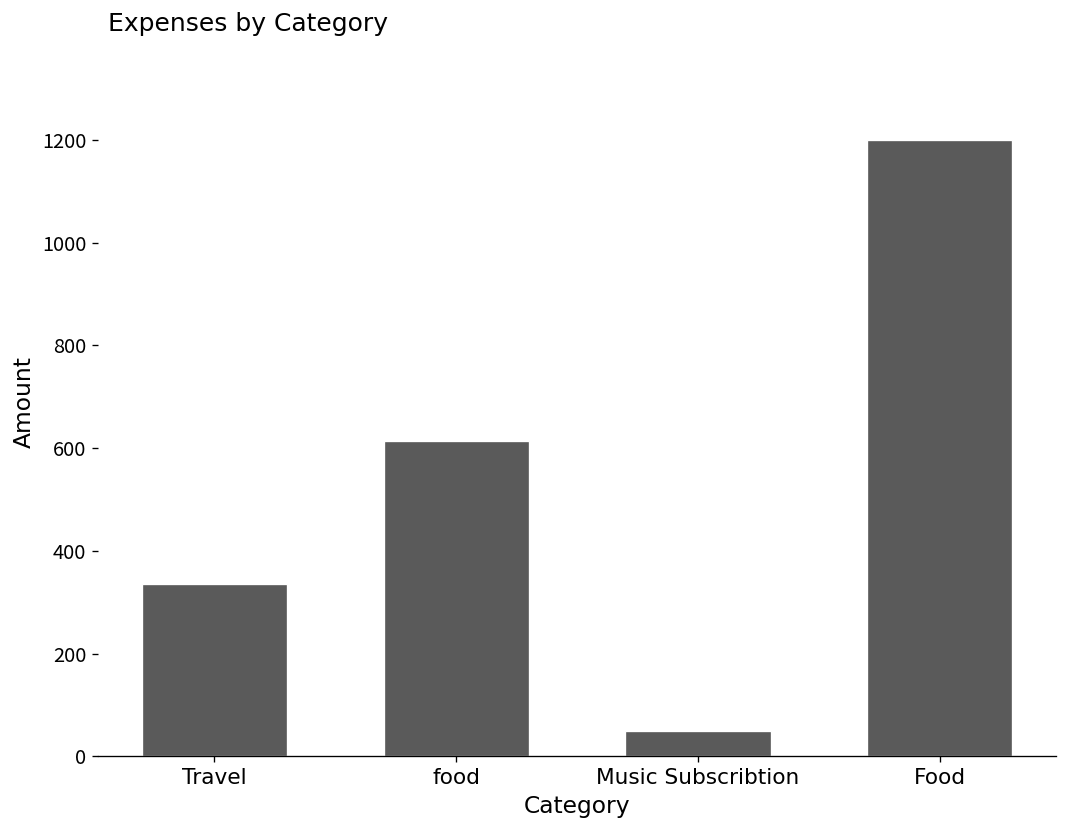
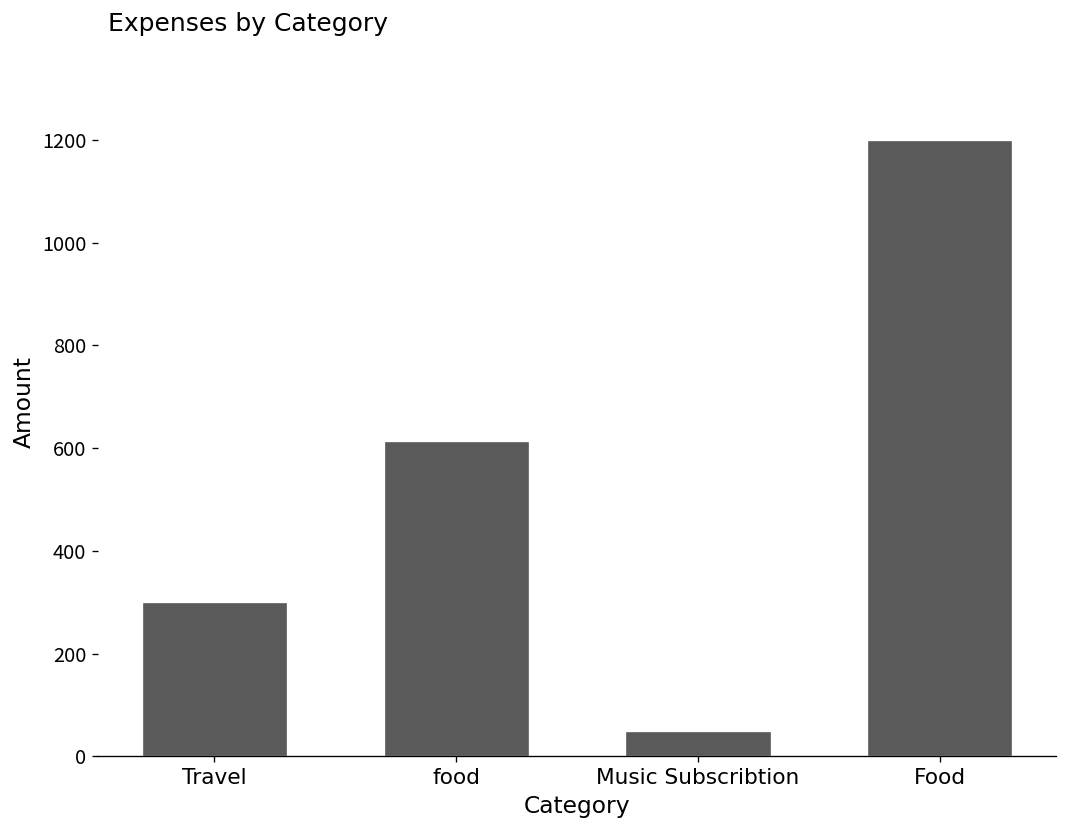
Travel: 340 -> 300
